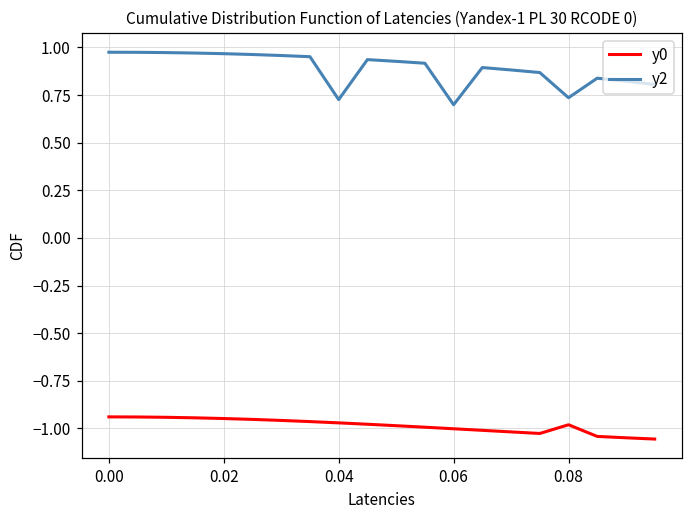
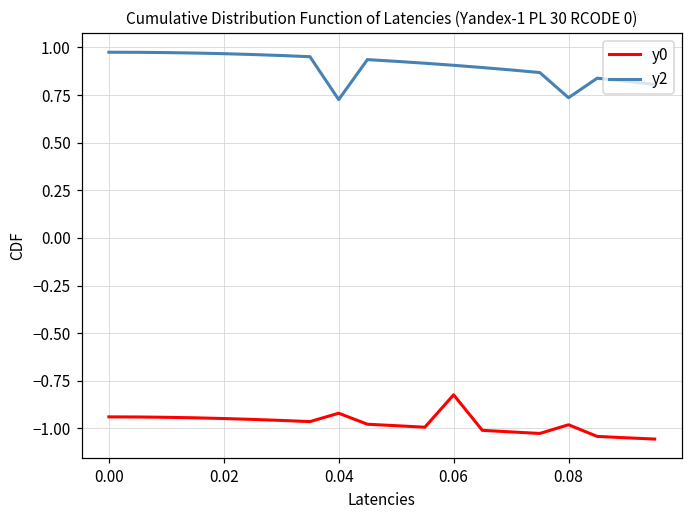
y0, 0.04: -0.97 -> -0.92
y0, 0.06: -1.00 -> -0.82
y2, 0.06: 0.70 -> 0.91
